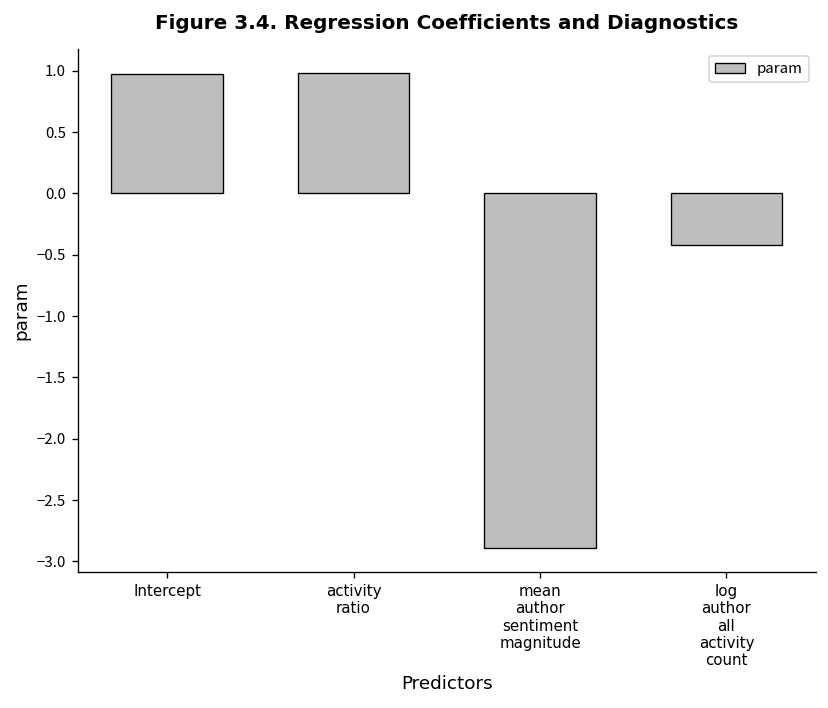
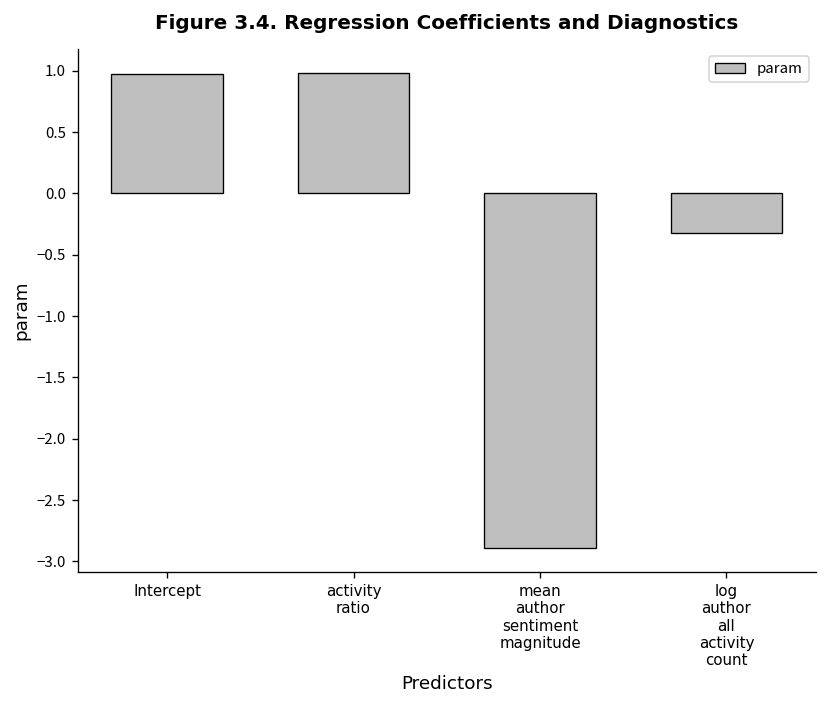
log author all activity count: -0.42 -> -0.32
